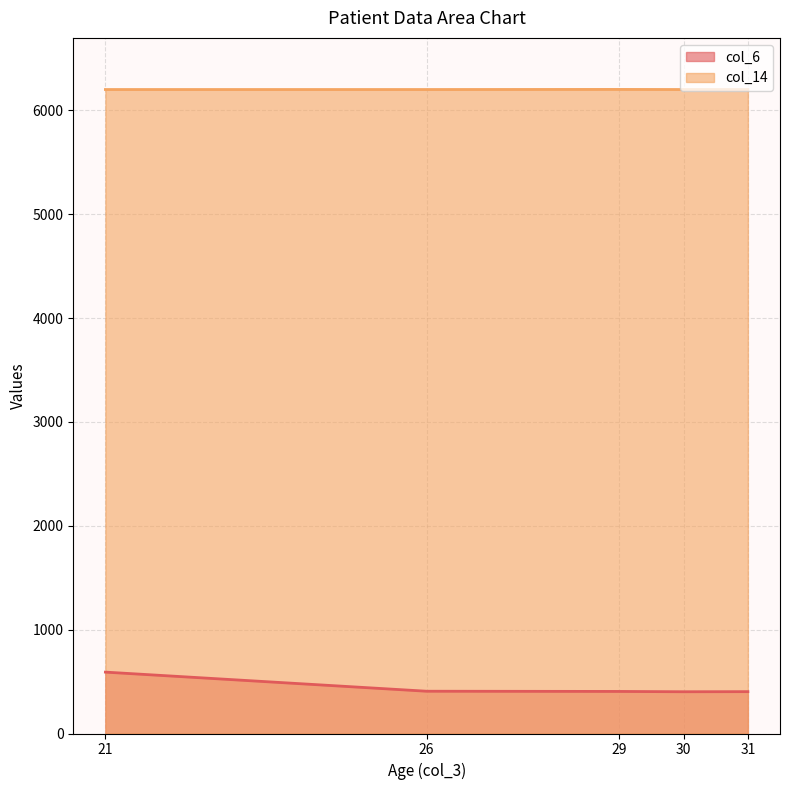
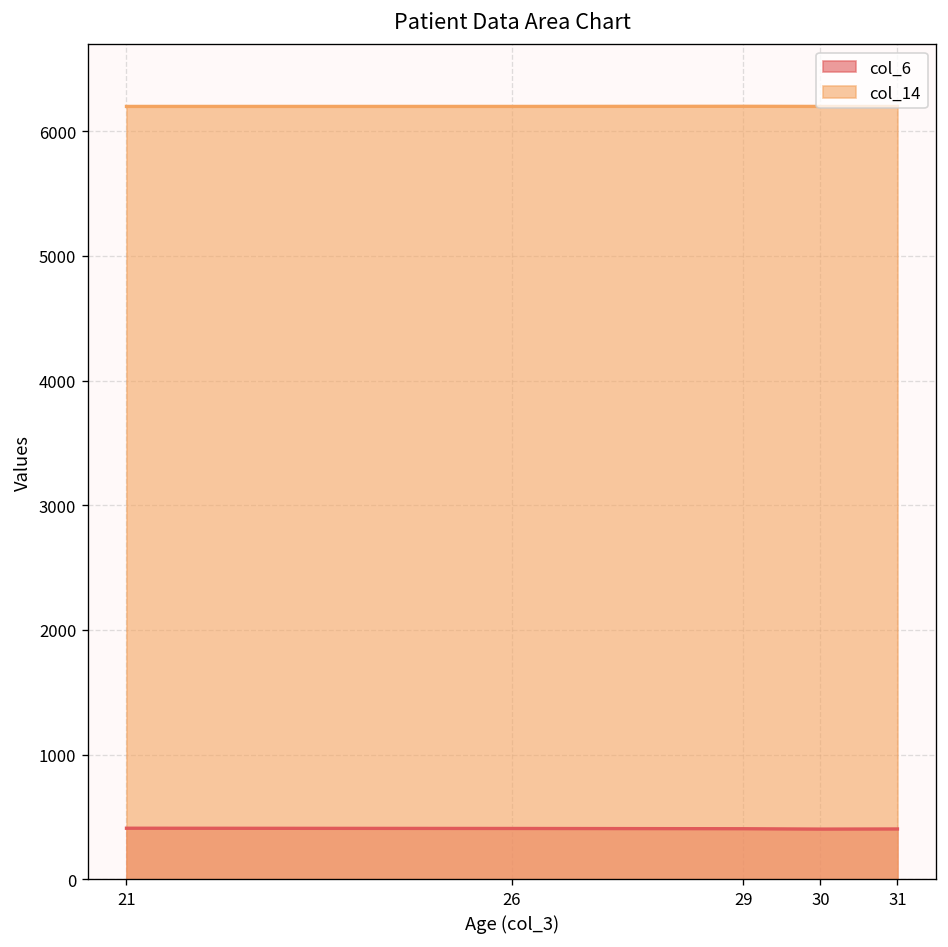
col_6, 21: 590 -> 410
